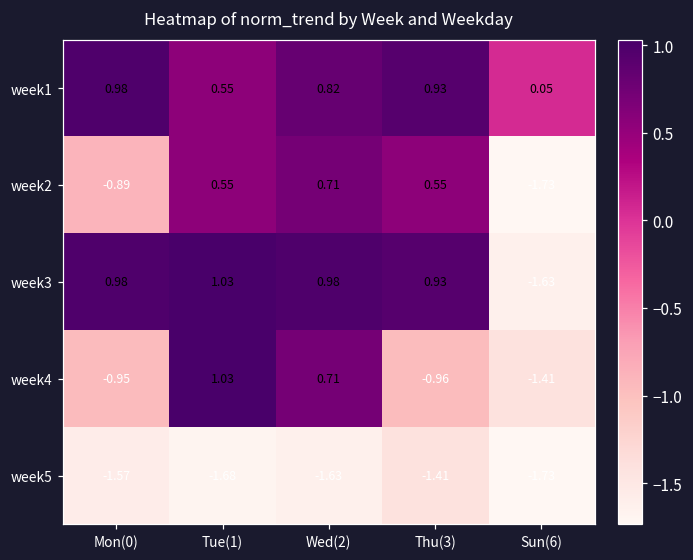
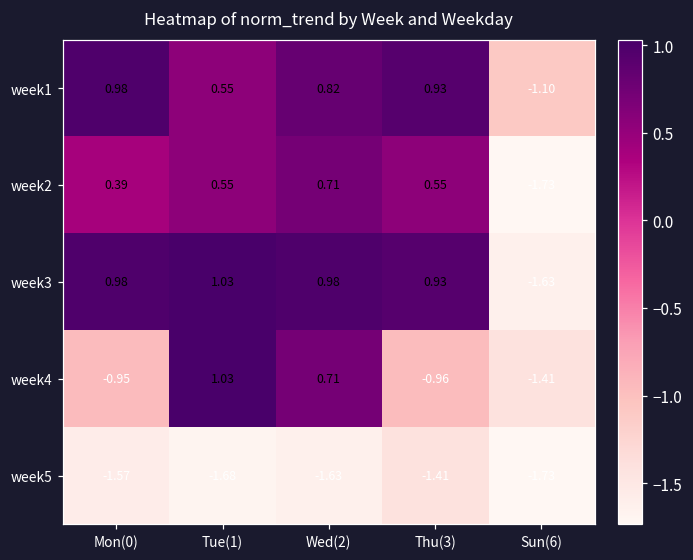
week1, Sun(6): 0.05 -> -1.10
week2, Mon(0): -0.89 -> 0.39
